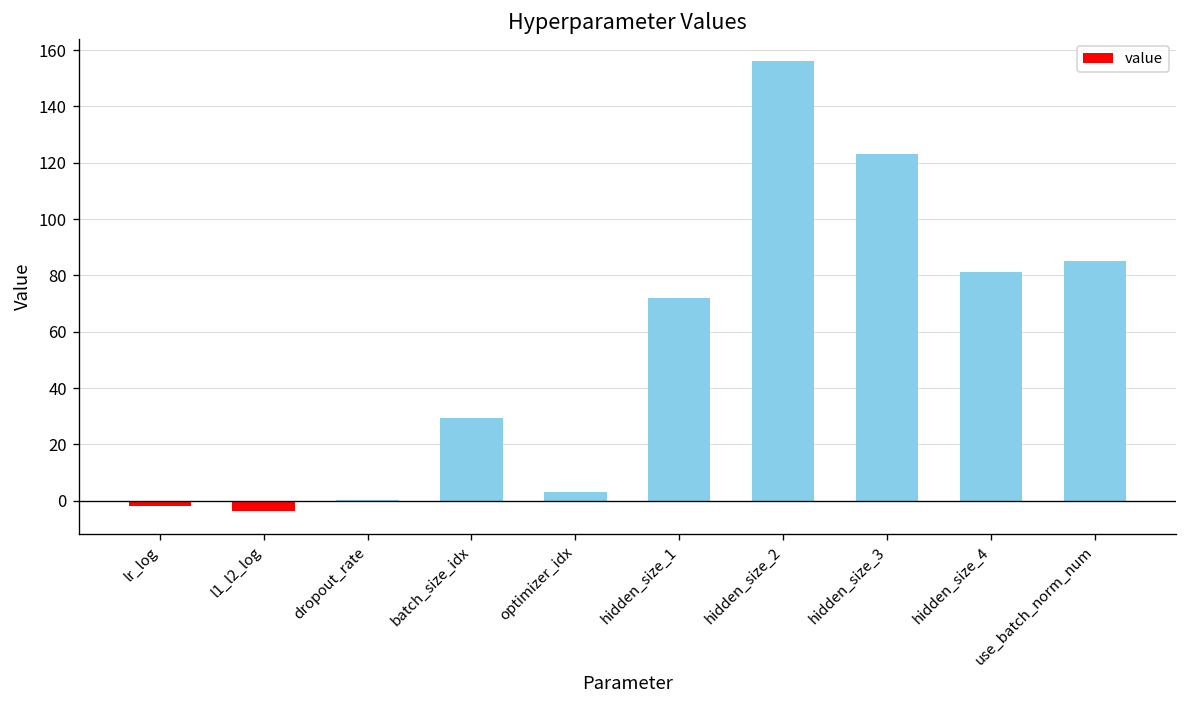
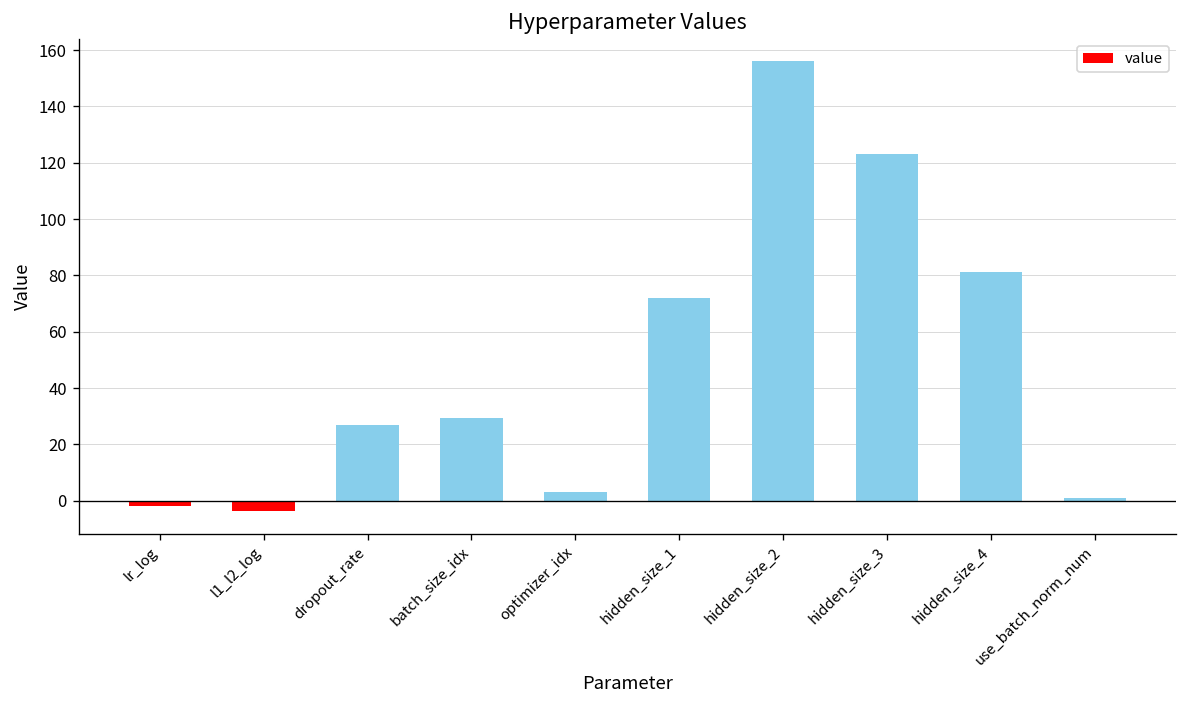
dropout_rate: 0 -> 27
use_batch_norm_num: 85 -> 1
